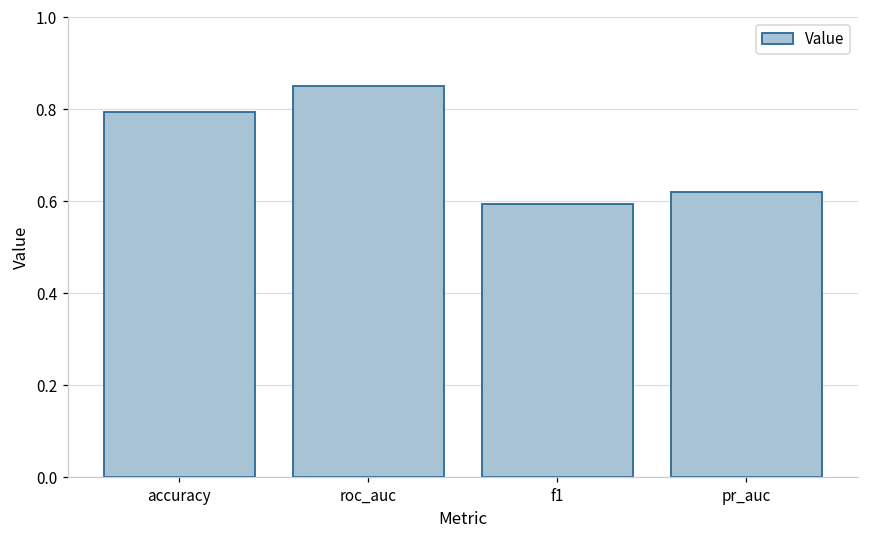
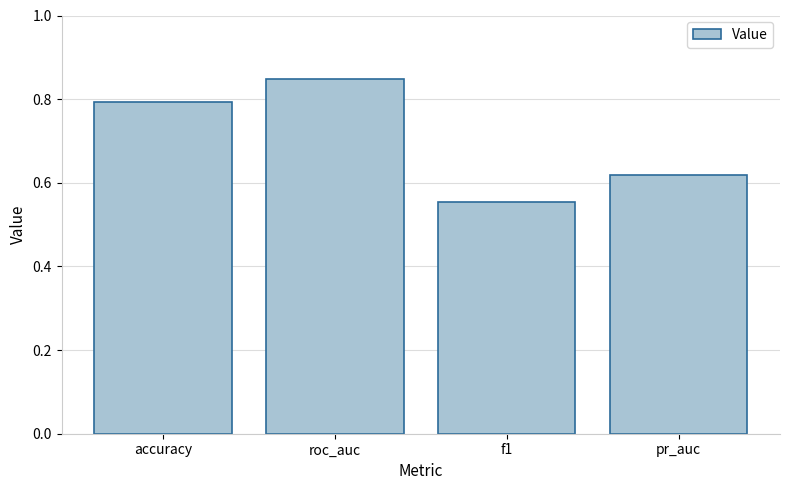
f1: 0.59 -> 0.55
